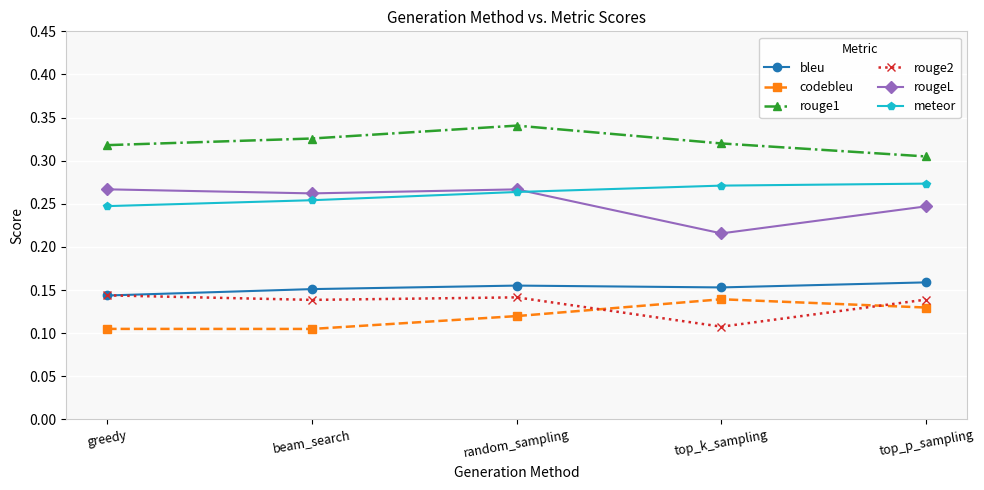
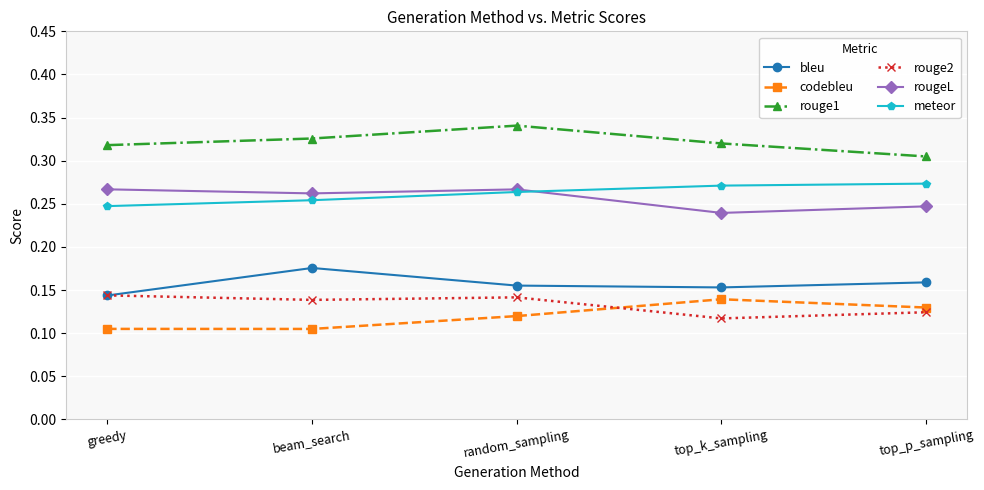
bleu, beam_search: 0.15 -> 0.18
rouge2, top_k_sampling: 0.11 -> 0.12
rougeL, top_k_sampling: 0.22 -> 0.24
rouge2, top_p_sampling: 0.14 -> 0.12
